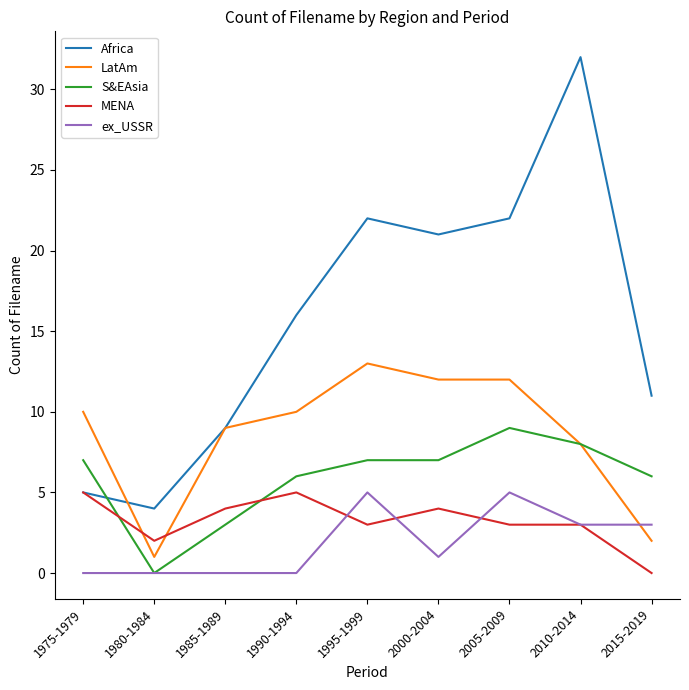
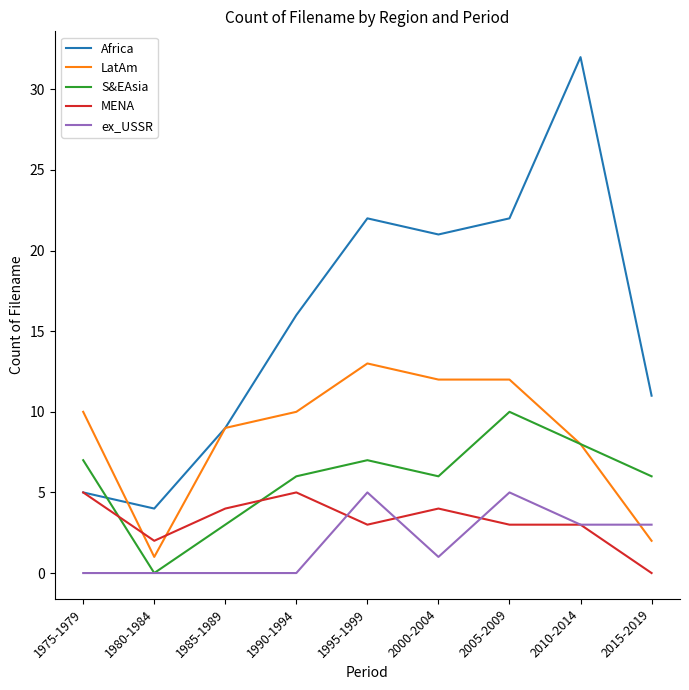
S&EAsia, 2000-2004: 7 -> 6
S&EAsia, 2005-2009: 9 -> 10
